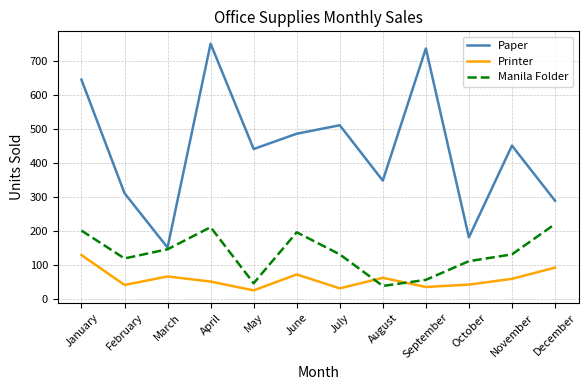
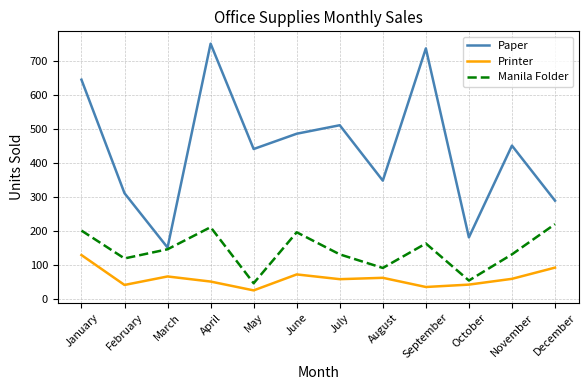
Printer, July: 30 -> 60
Manila Folder, August: 40 -> 90
Manila Folder, September: 60 -> 160
Manila Folder, October: 110 -> 50
